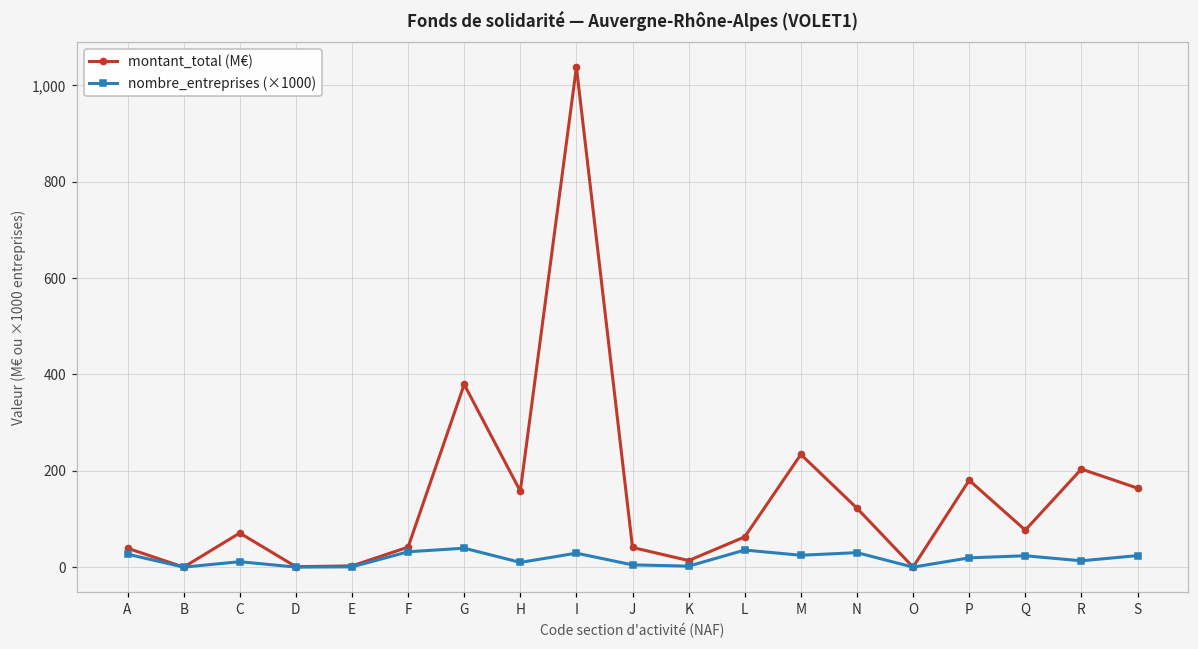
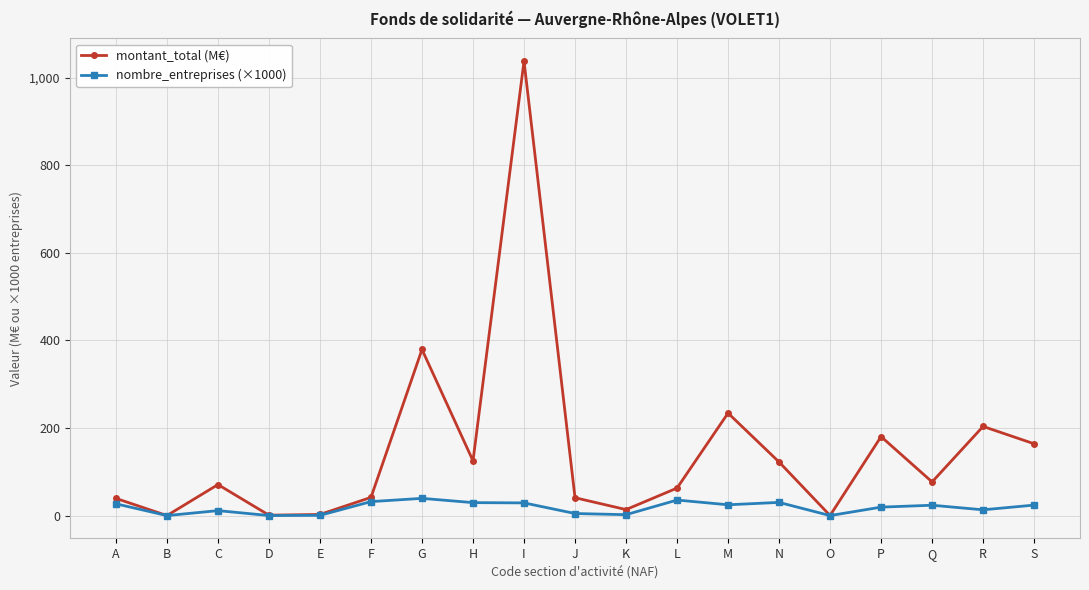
montant_total (M€), H: 160 -> 130
nombre_entreprises (×1000), H: 10 -> 30
